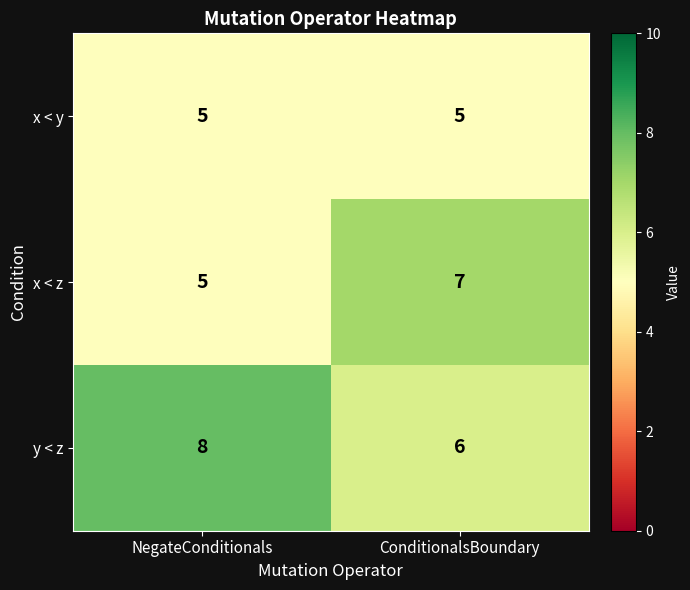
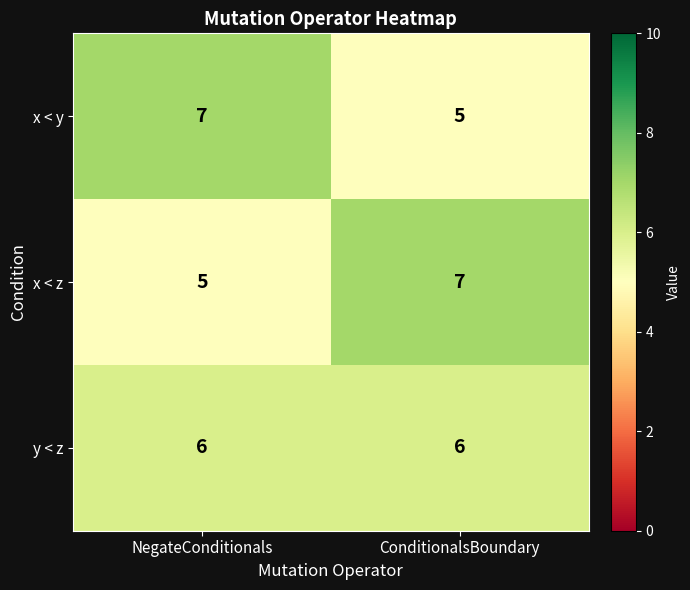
x < y, NegateConditionals: 5 -> 7
y < z, NegateConditionals: 8 -> 6
